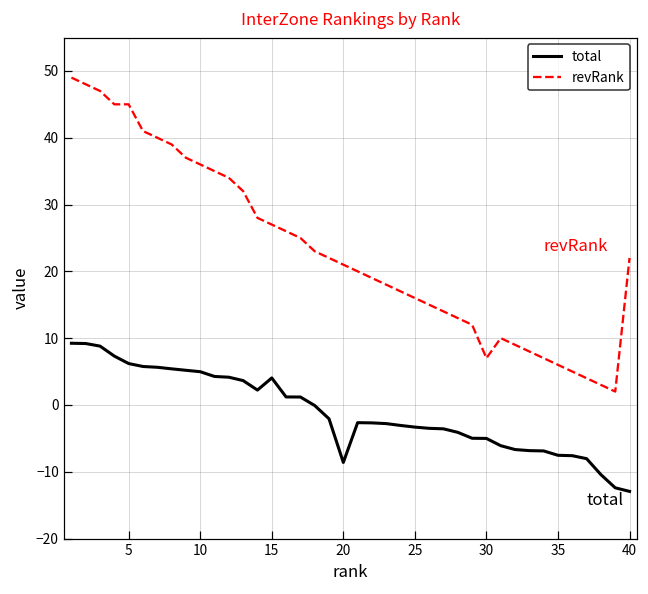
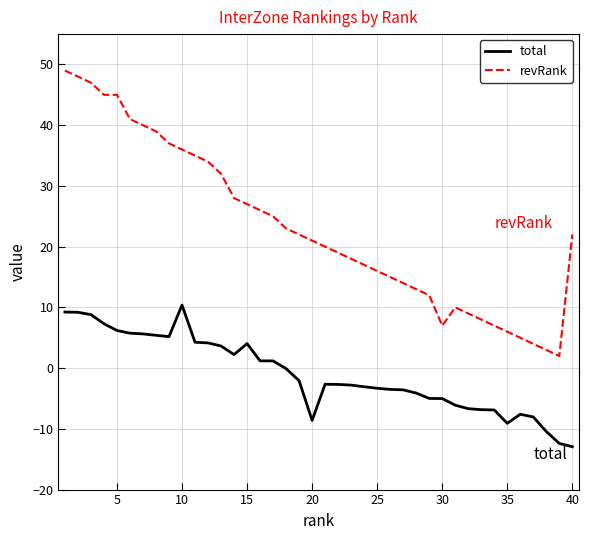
total, 10: 5 -> 10
total, 35: -8 -> -9
